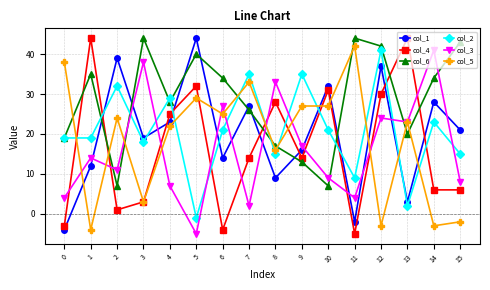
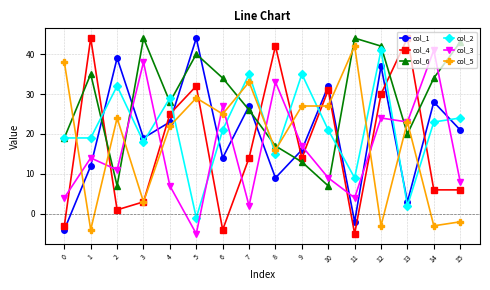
col_4, 8: 28 -> 42
col_2, 15: 15 -> 24
